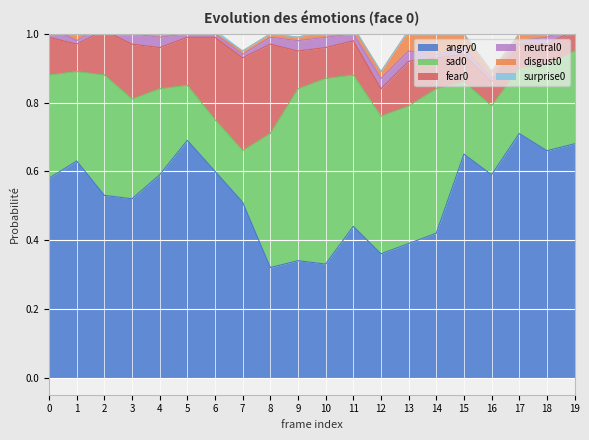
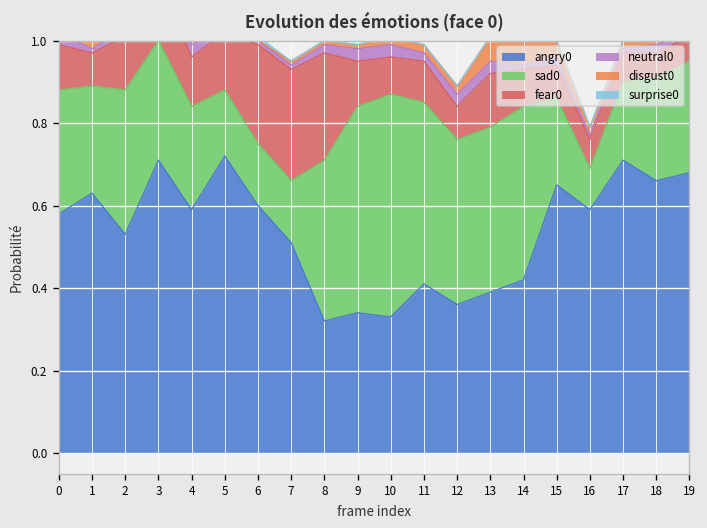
angry0, 3: 0.52 -> 0.71
angry0, 5: 0.69 -> 0.72
angry0, 11: 0.44 -> 0.41
sad0, 16: 0.2 -> 0.1
